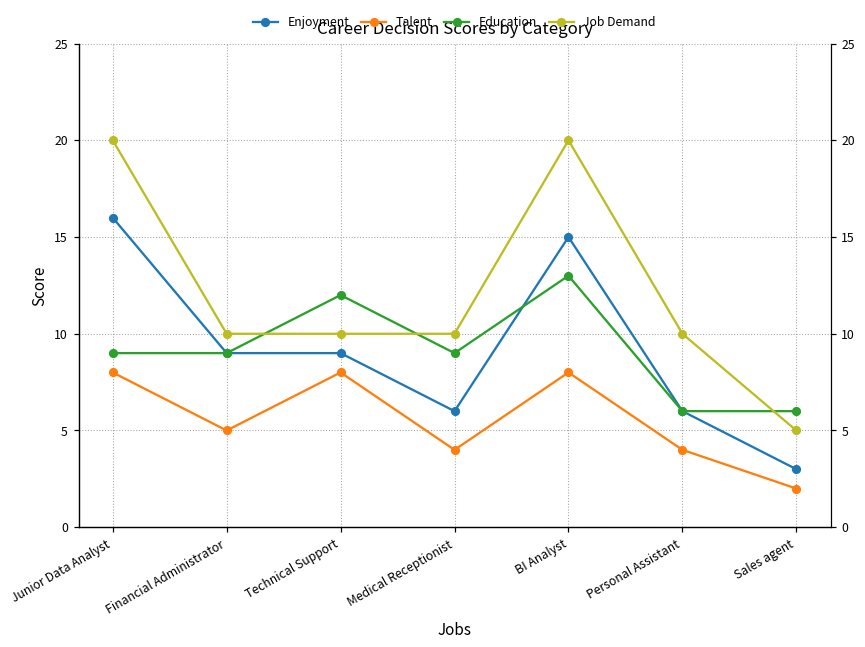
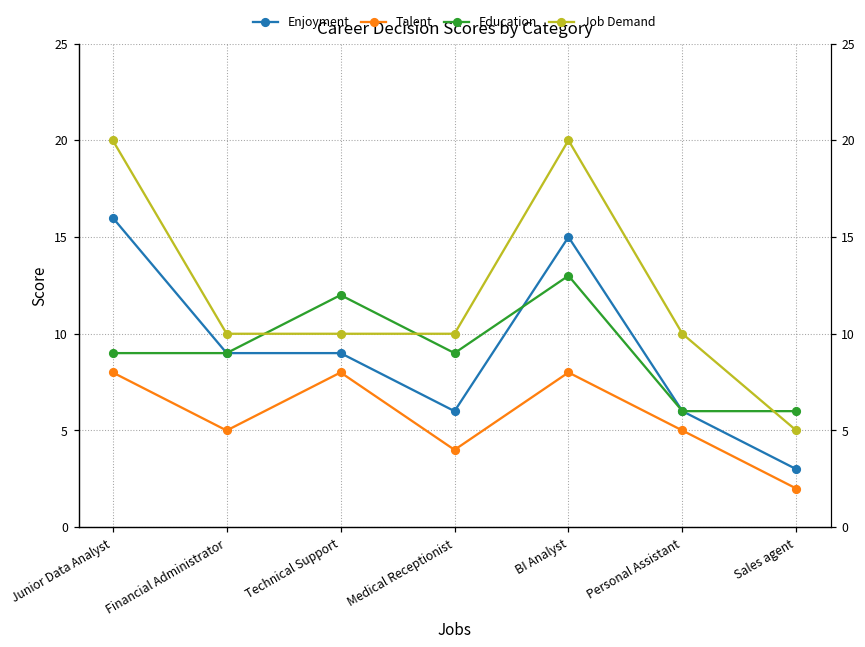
Talent, Personal Assistant: 4 -> 5
